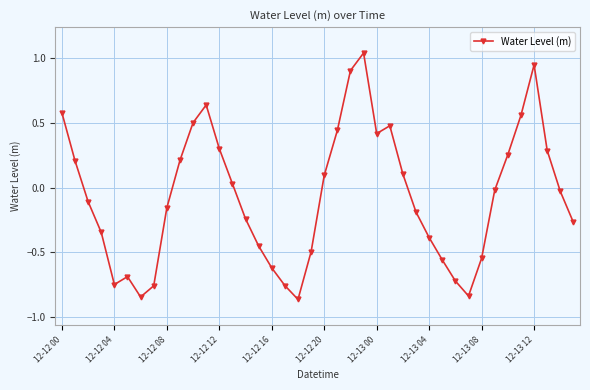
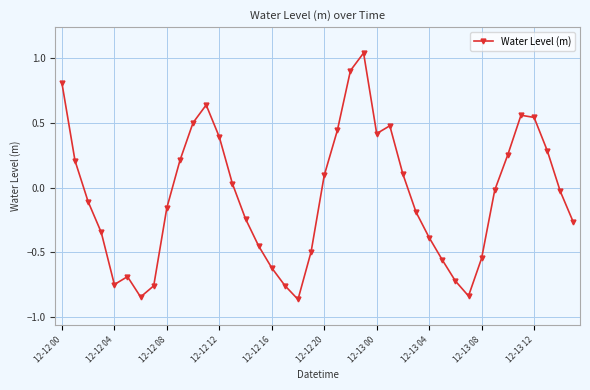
12-12 00: 0.58 -> 0.81
12-12 12: 0.30 -> 0.39
12-13 12: 0.95 -> 0.54
